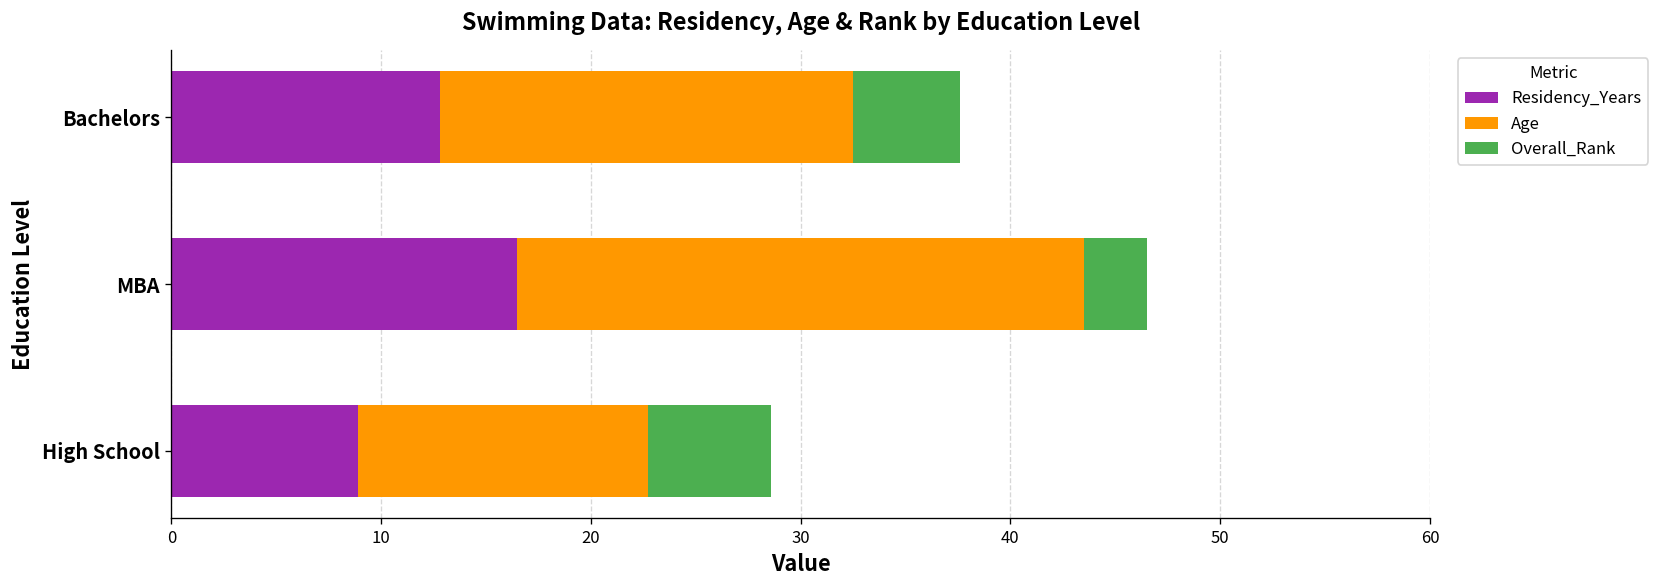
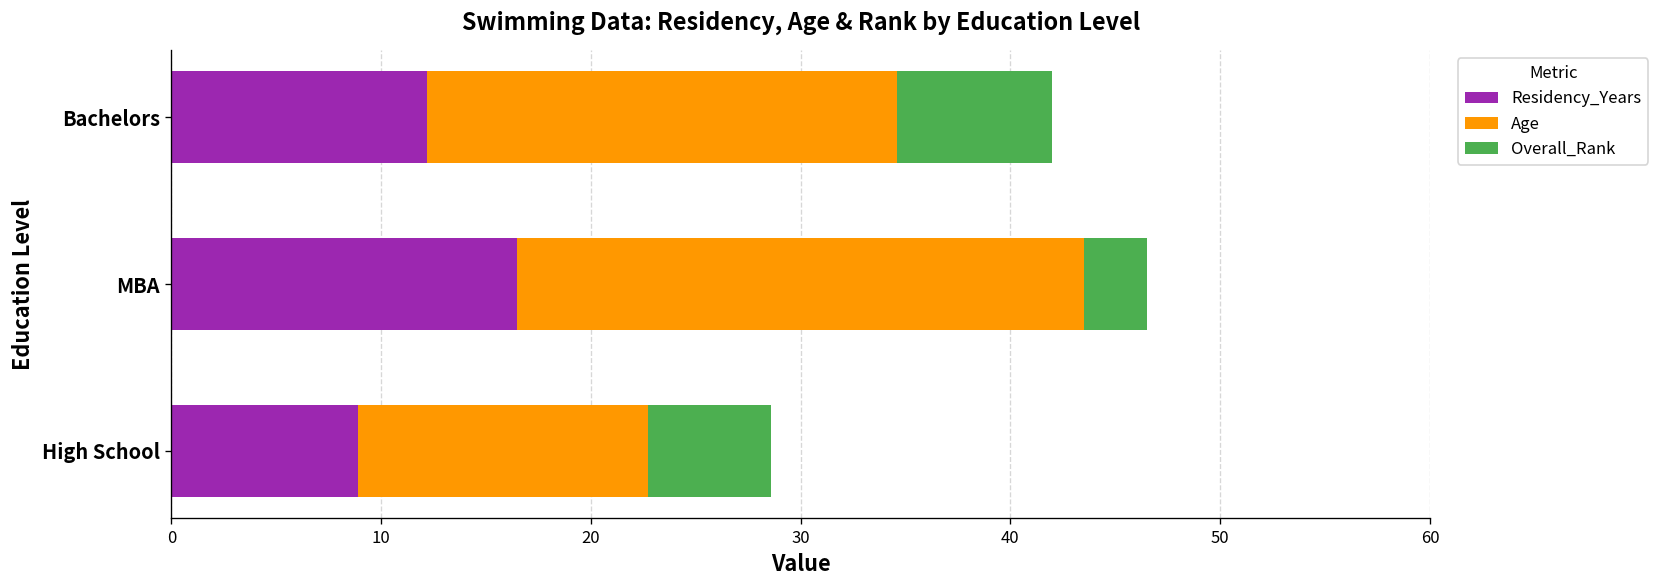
Residency_Years, Bachelors: 12.8 -> 12.2
Age, Bachelors: 19.7 -> 22.4
Overall_Rank, Bachelors: 5.1 -> 7.4
